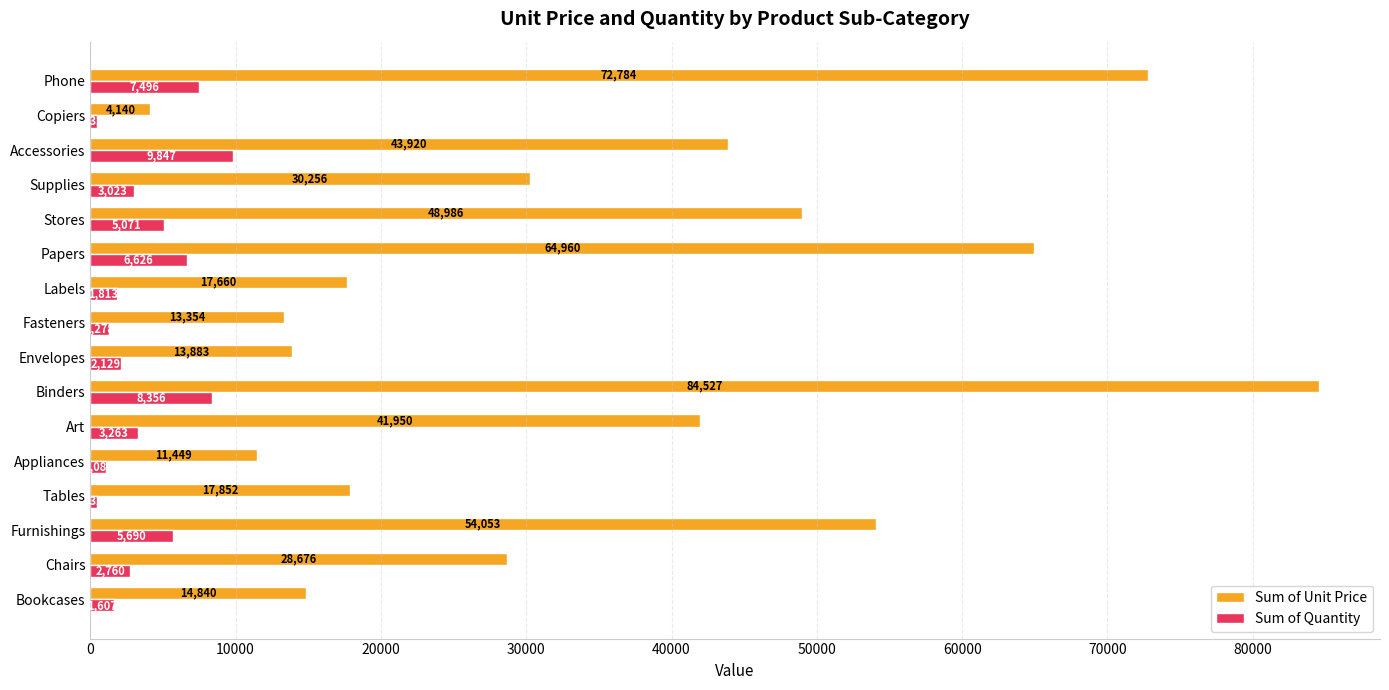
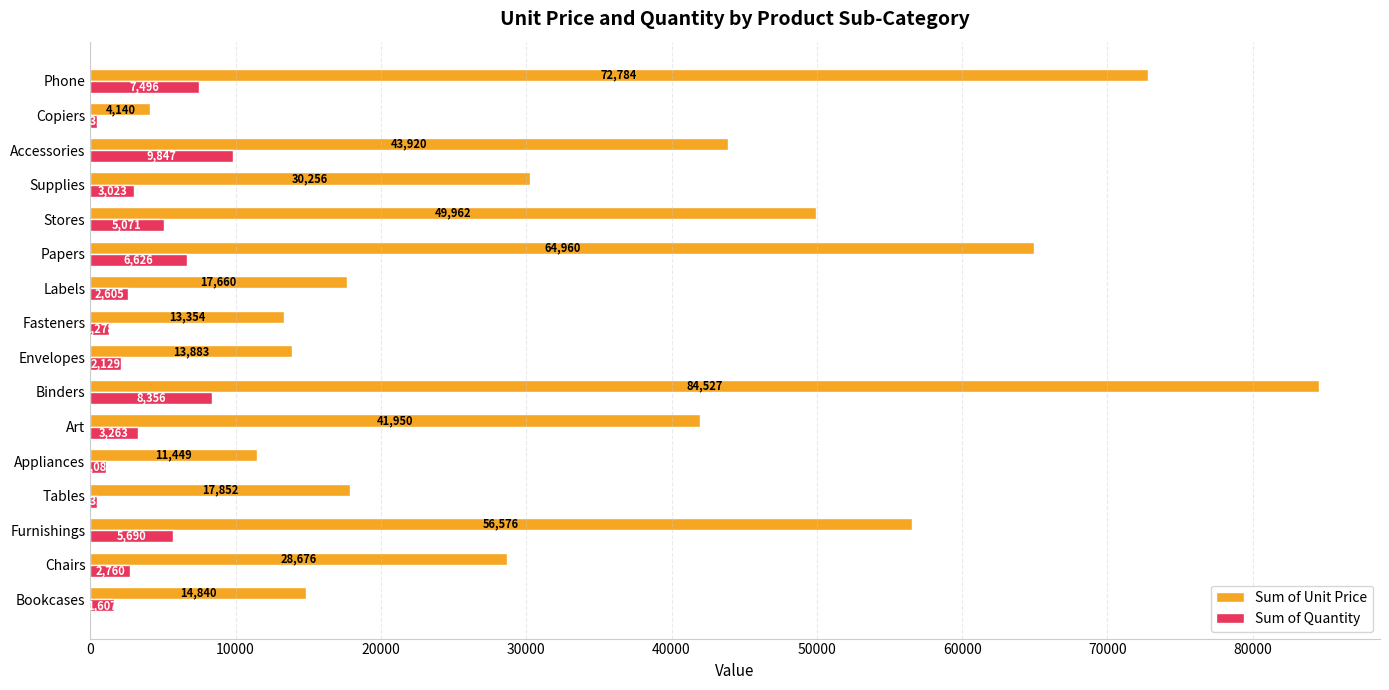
Sum of Unit Price, Stores: 48,986 -> 49,962
Sum of Quantity, Labels: 1,813 -> 2,605
Sum of Unit Price, Furnishings: 54,053 -> 56,576
